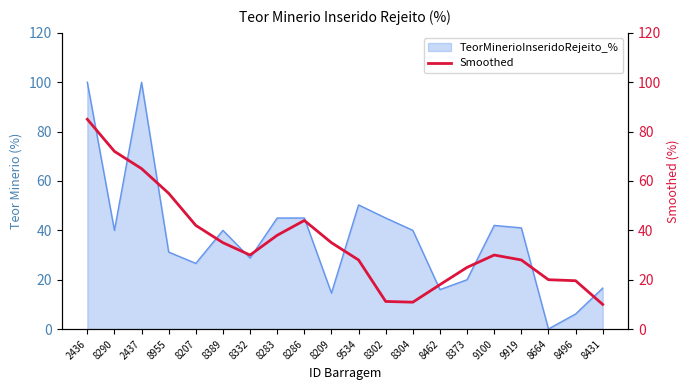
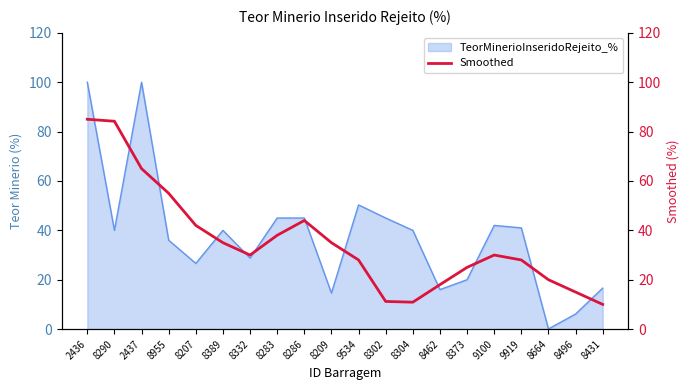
TeorMinerioInseridoRejeito_%, 8955: 31 -> 36
Smoothed, 8290: 72 -> 84
Smoothed, 8496: 20 -> 15
